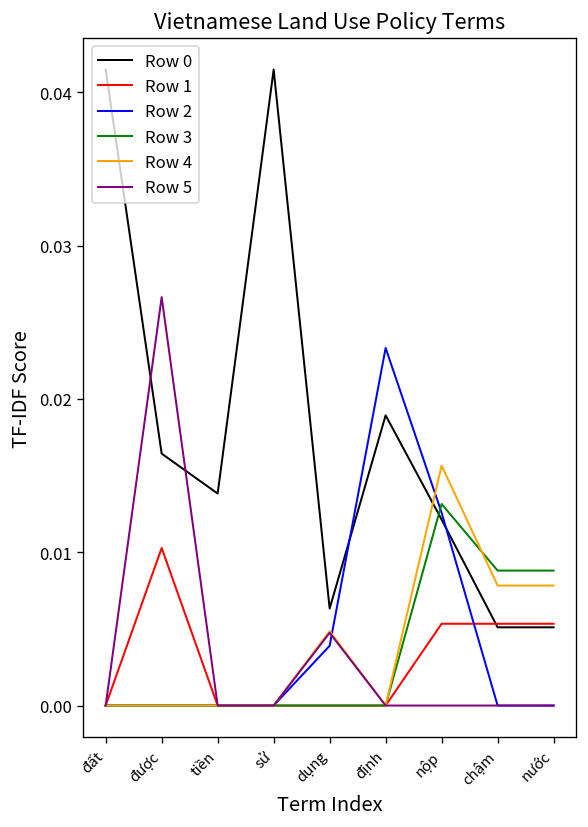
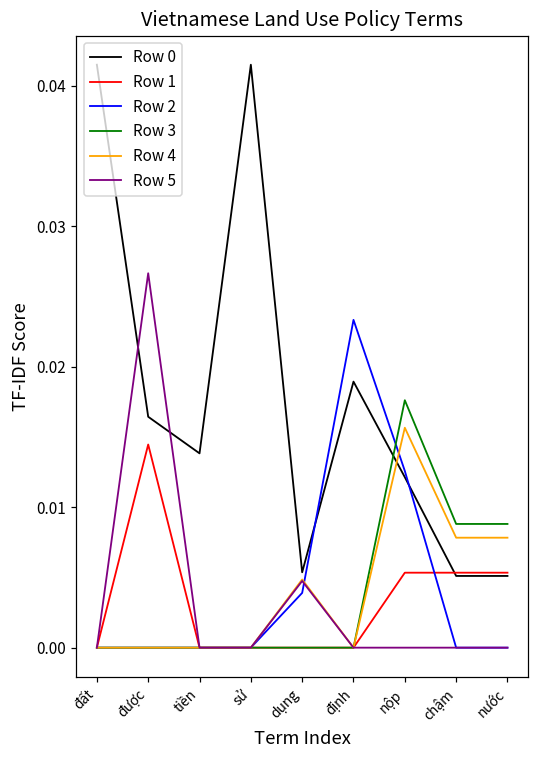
Row 1, được: 0.0103 -> 0.0145
Row 0, dụng: 0.0063 -> 0.0054
Row 3, nộp: 0.0131 -> 0.0176
